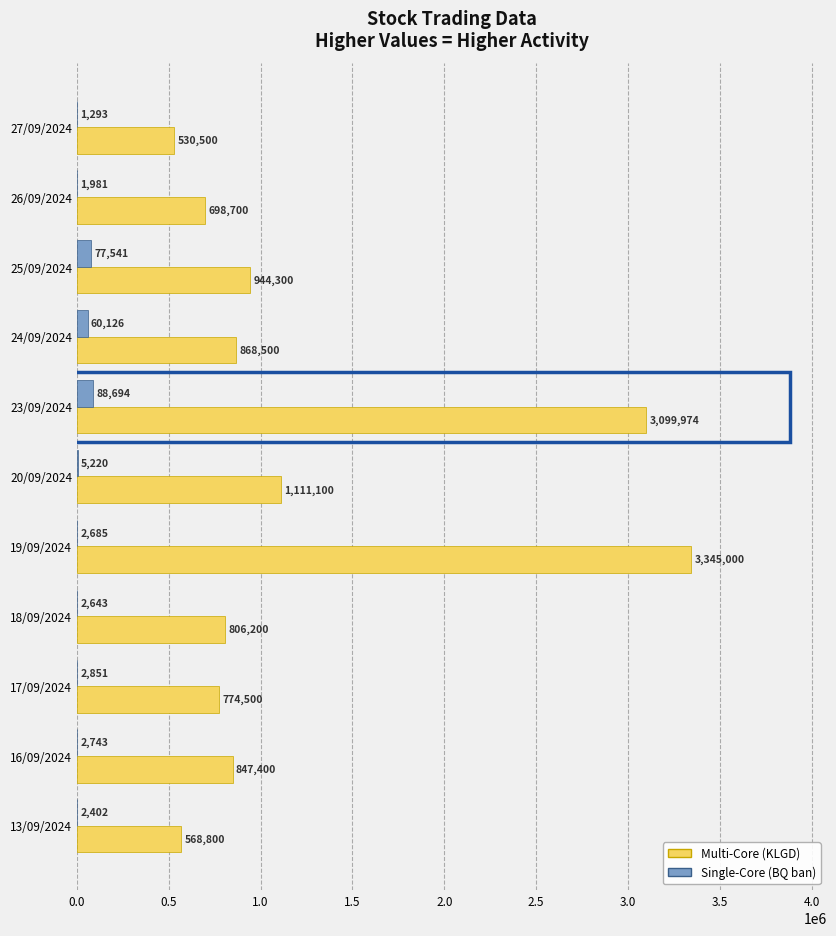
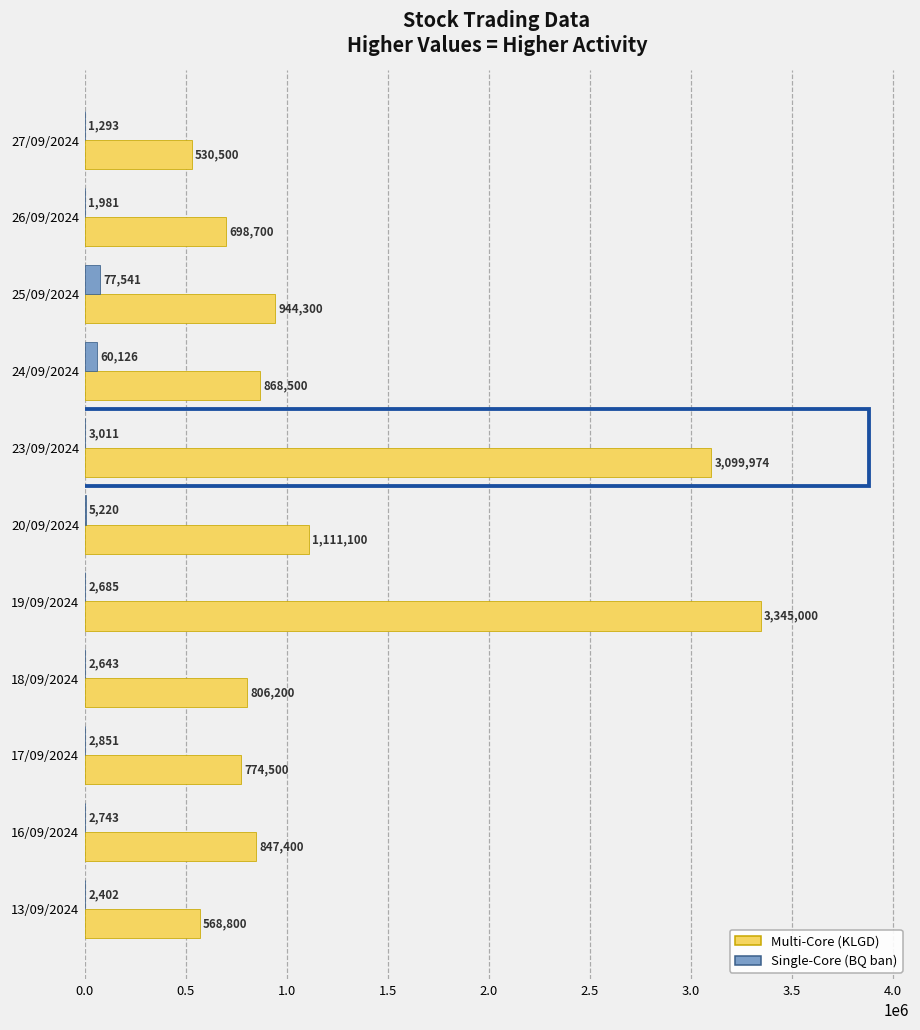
Single-Core (BQ ban), 23/09/2024: 88,694 -> 3,011
